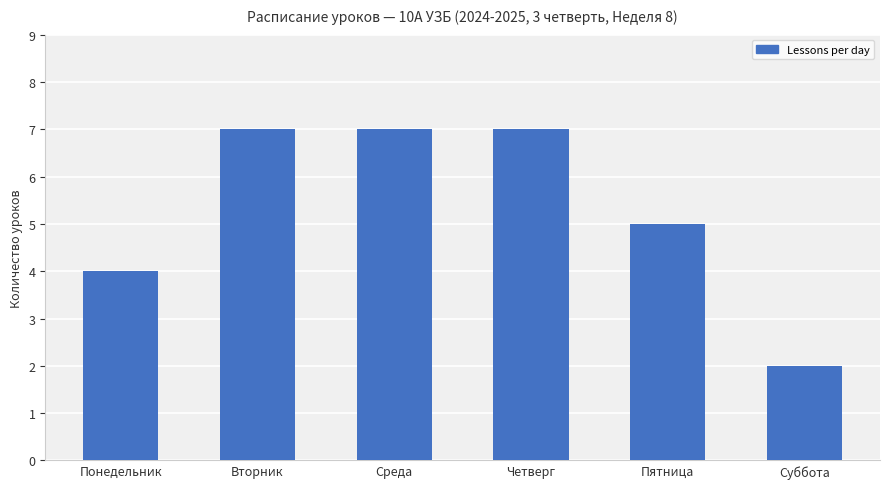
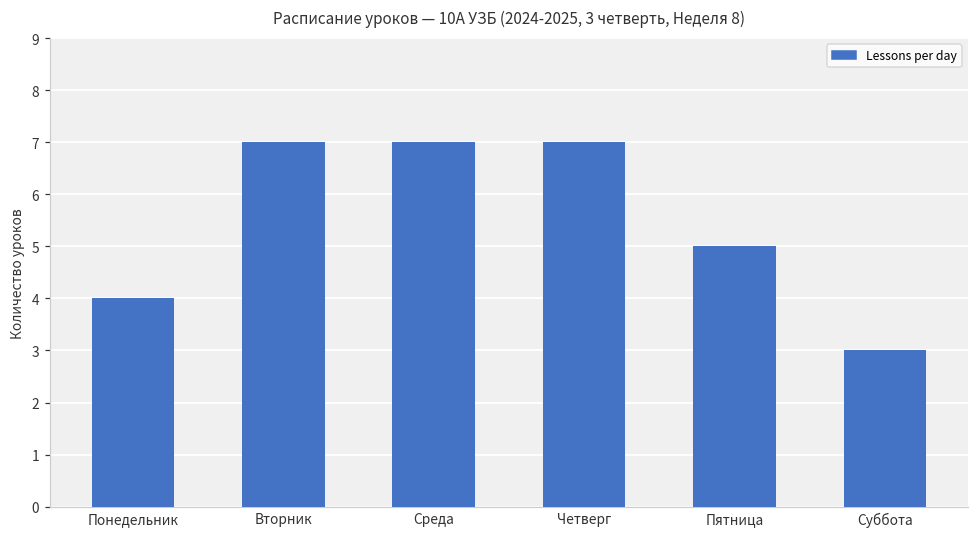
Суббота: 2 -> 3
